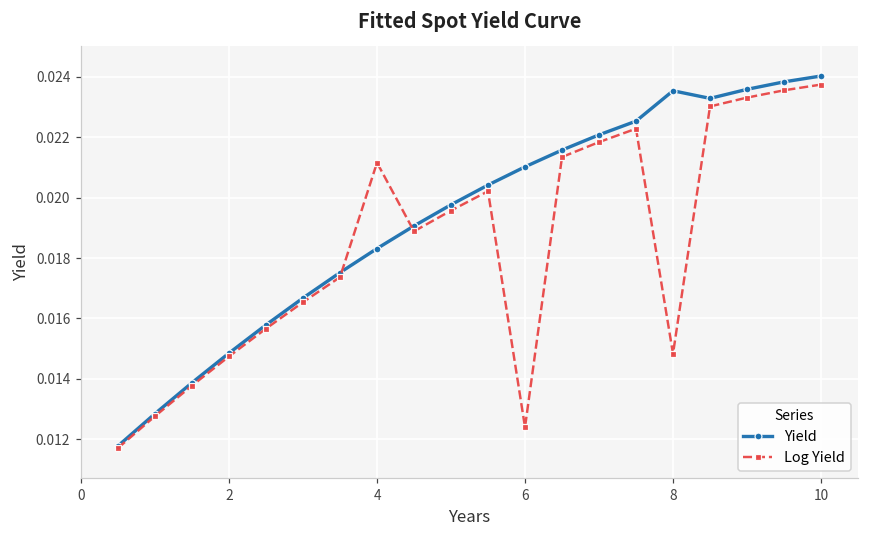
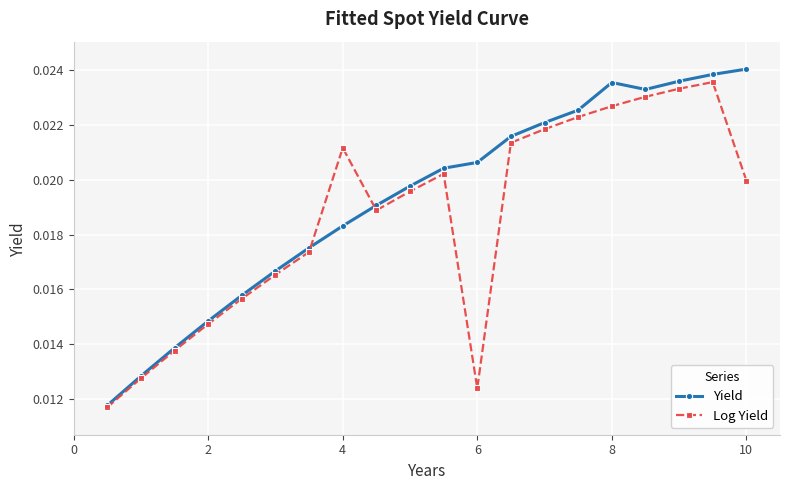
Yield, 6: 0.0210 -> 0.0206
Log Yield, 8: 0.0148 -> 0.0227
Log Yield, 10: 0.0237 -> 0.0200
